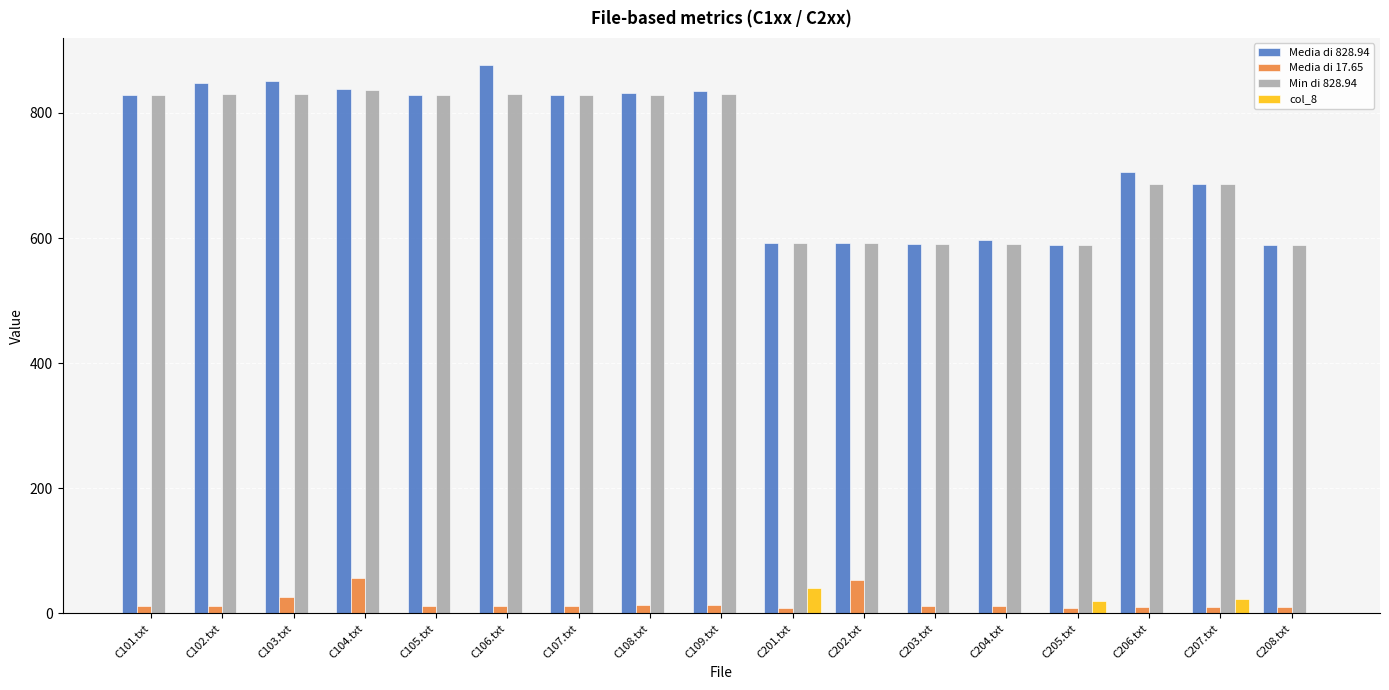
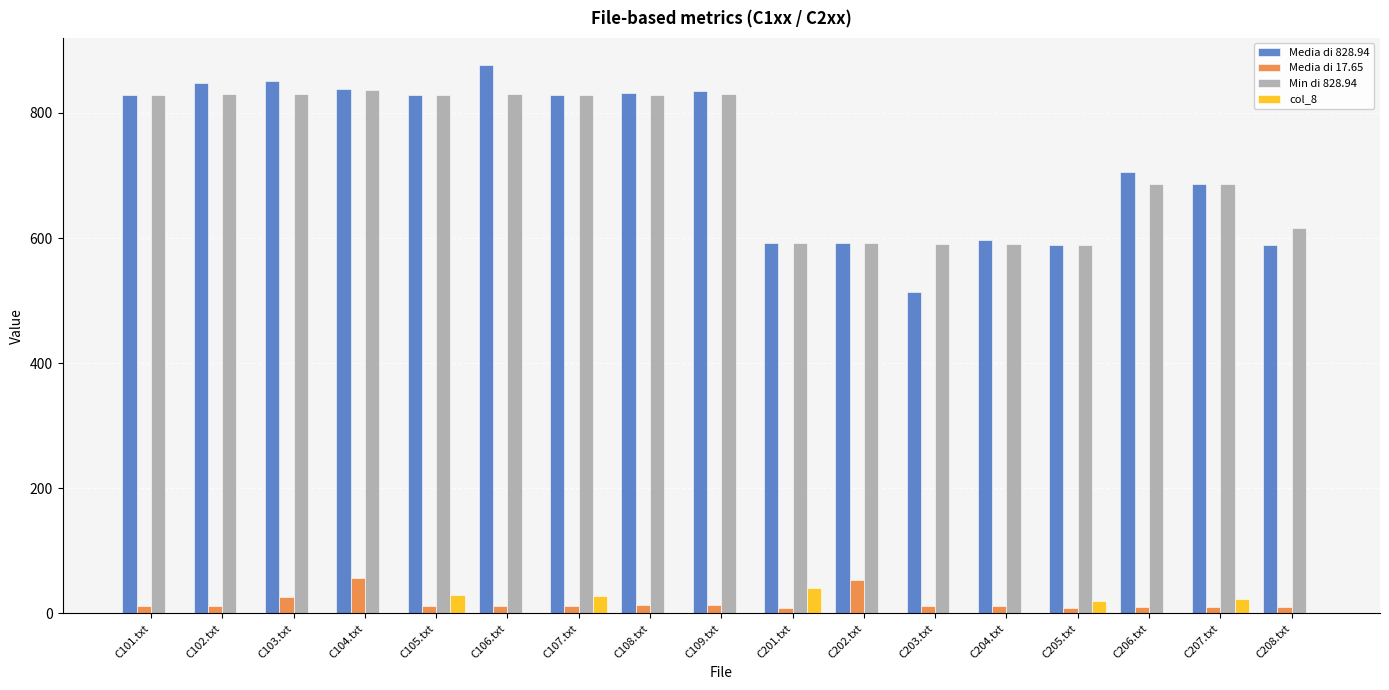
col_8, C105.txt: 0 -> 30
col_8, C107.txt: 0 -> 30
Media di 828.94, C203.txt: 590 -> 510
Min di 828.94, C208.txt: 590 -> 620
